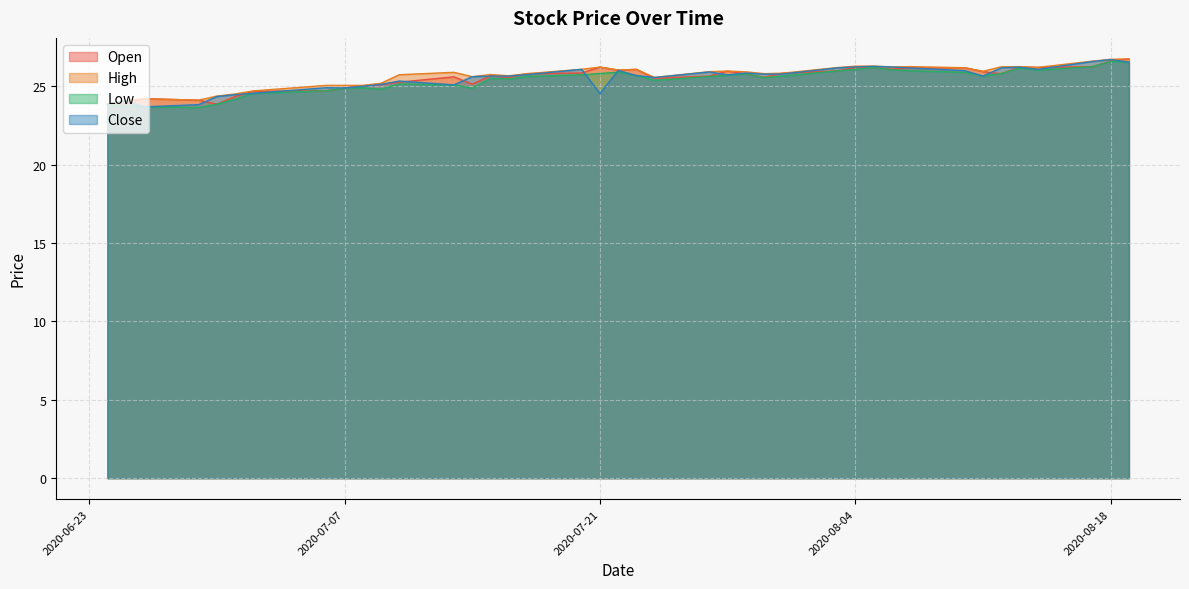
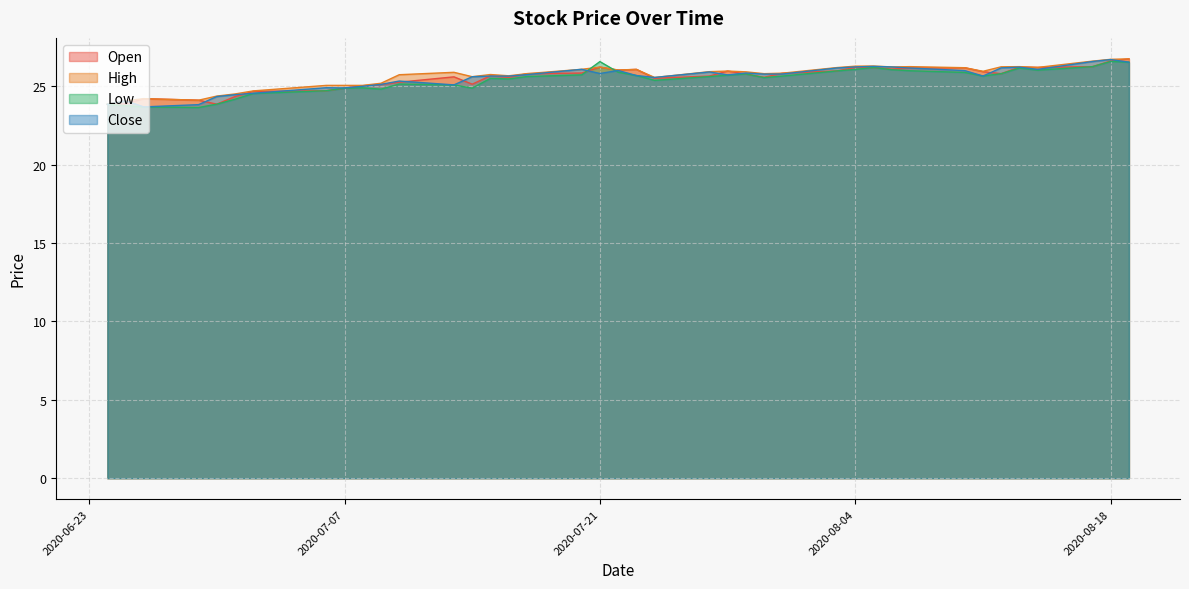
Low, 2020-07-21: 25.8 -> 26.6
Close, 2020-07-21: 24.5 -> 25.8
